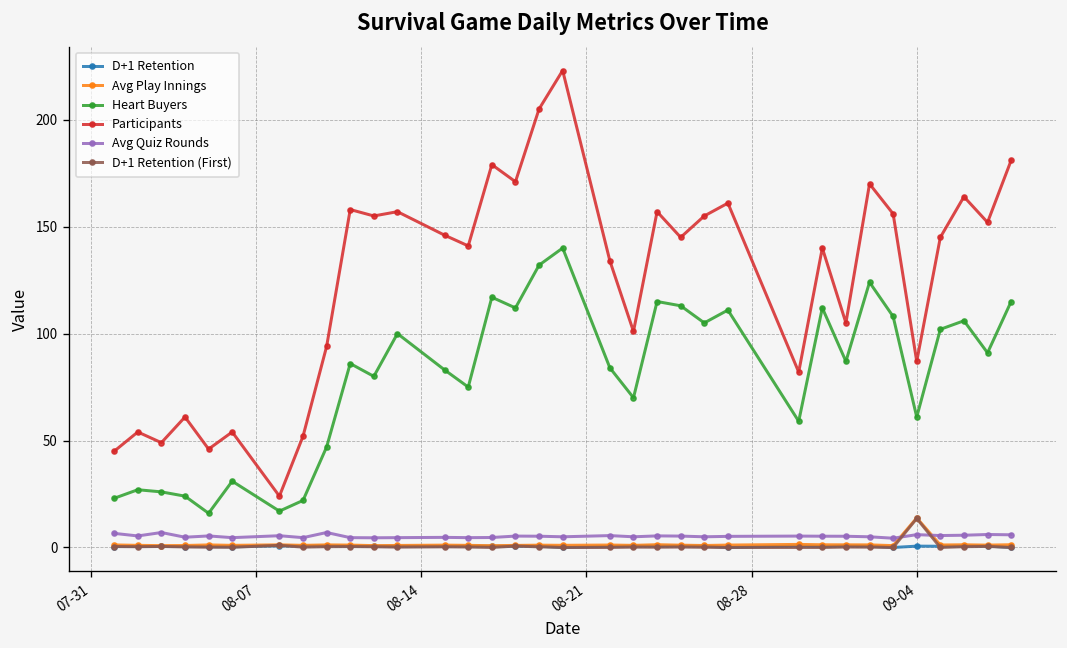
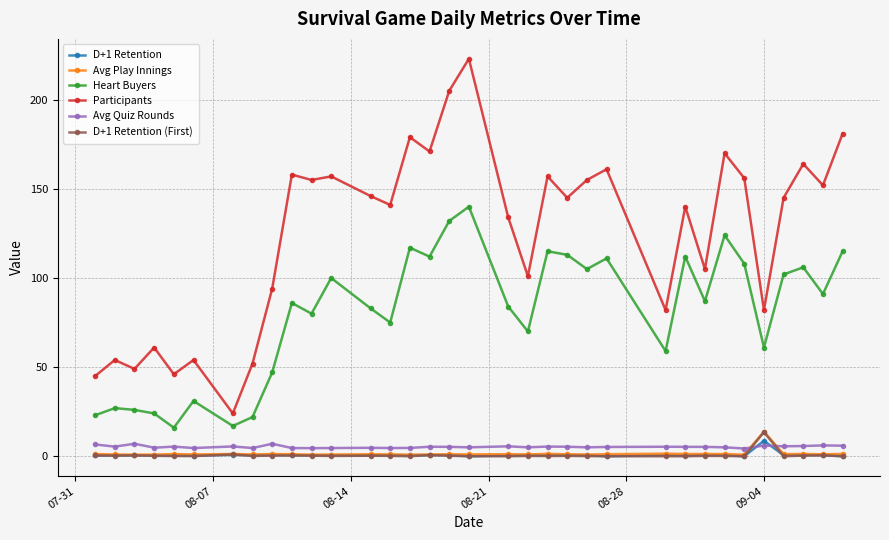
D+1 Retention, 09-04: 1 -> 9
Participants, 09-04: 87 -> 82
